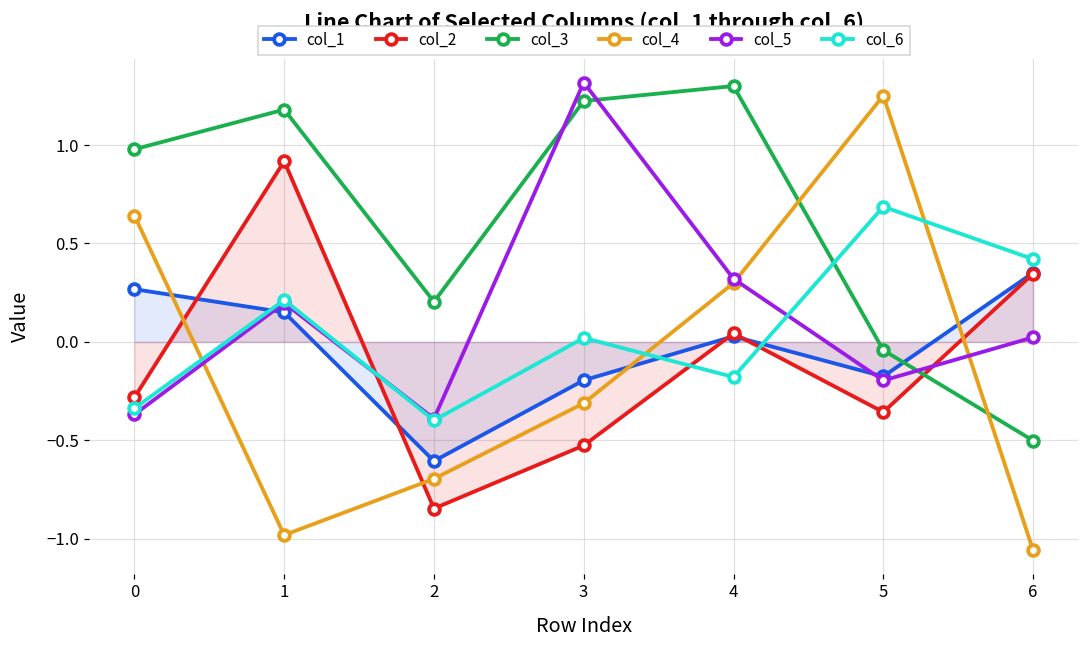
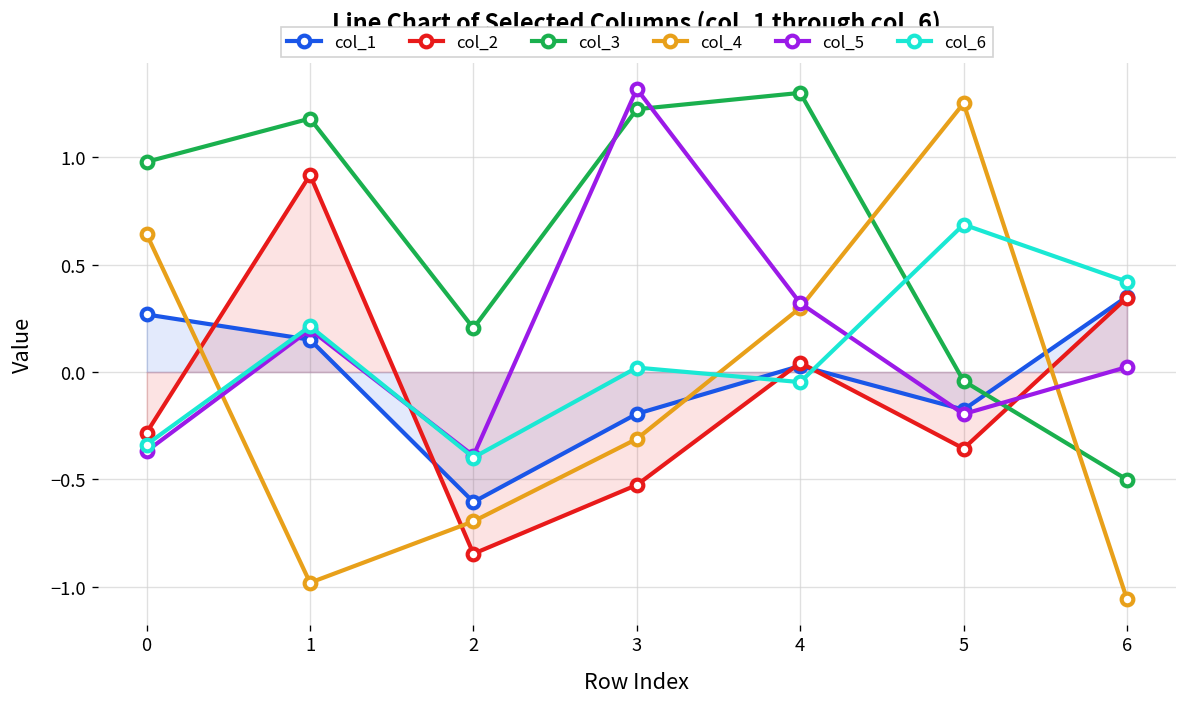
col_6, 4: -0.18 -> -0.05
